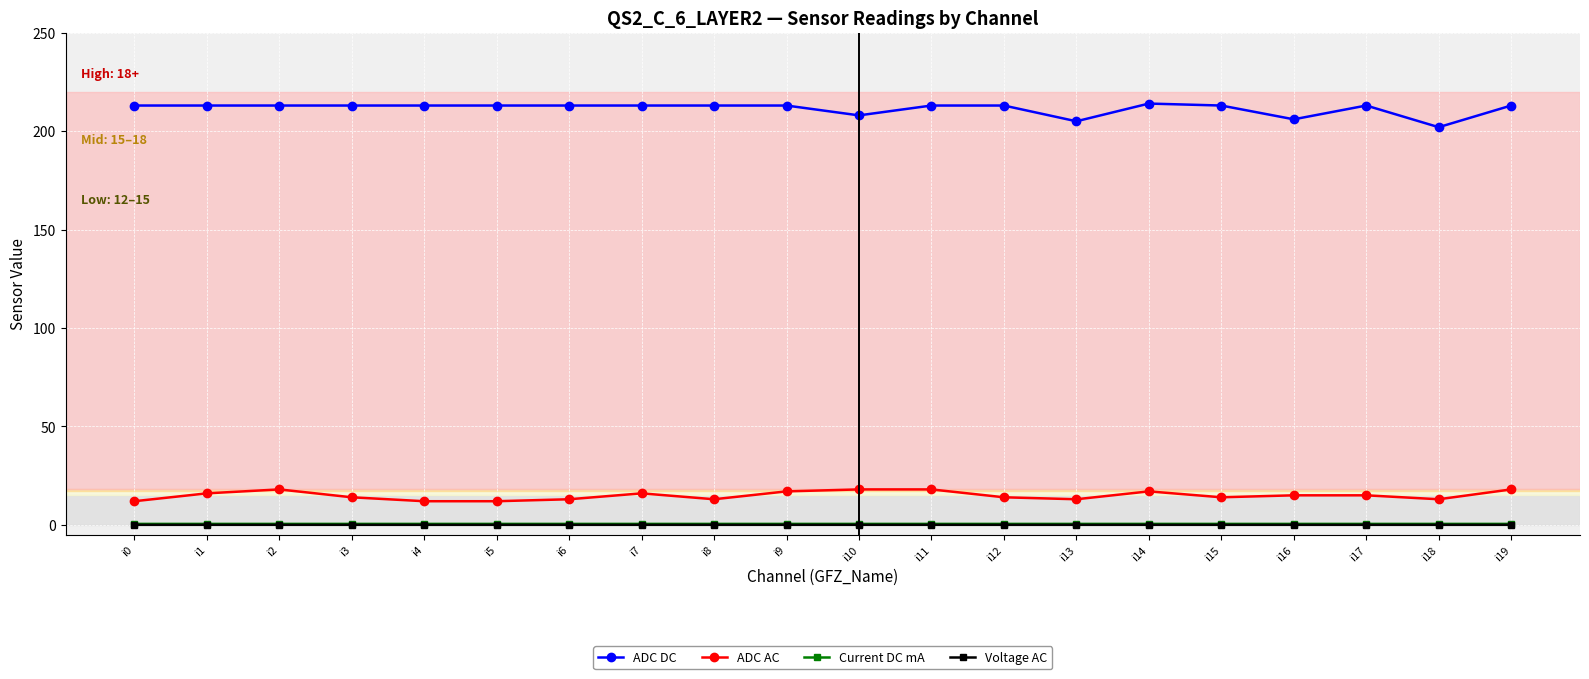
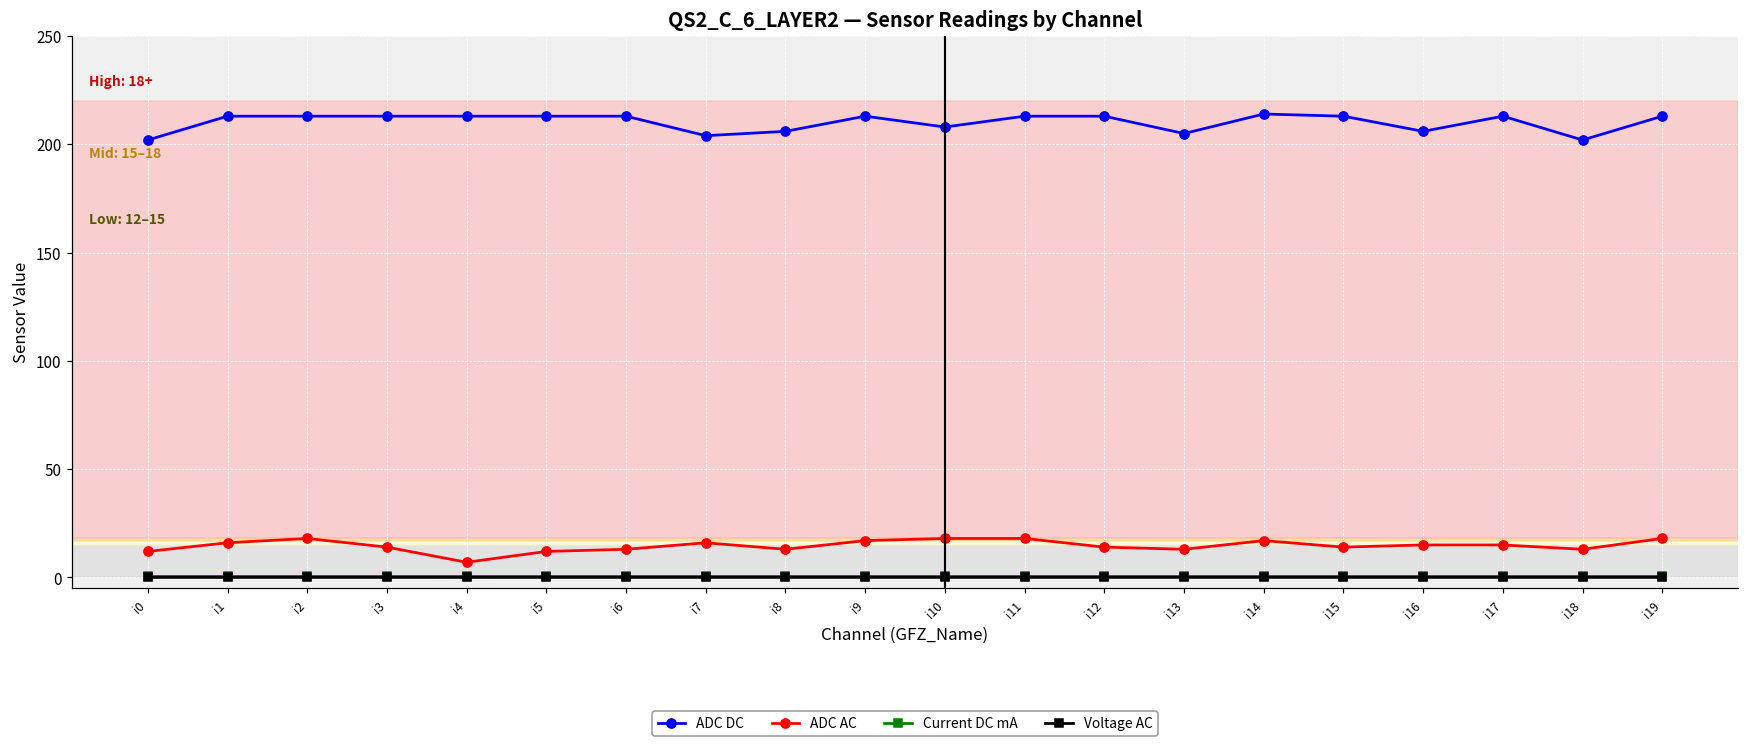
ADC DC, i0: 213 -> 202
ADC AC, i4: 12 -> 7
ADC DC, i7: 213 -> 204
ADC DC, i8: 213 -> 206
